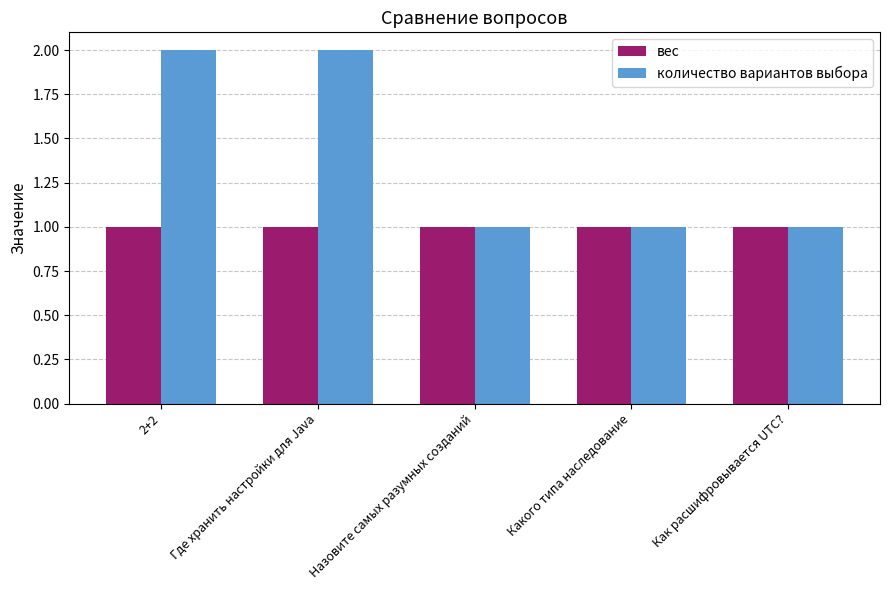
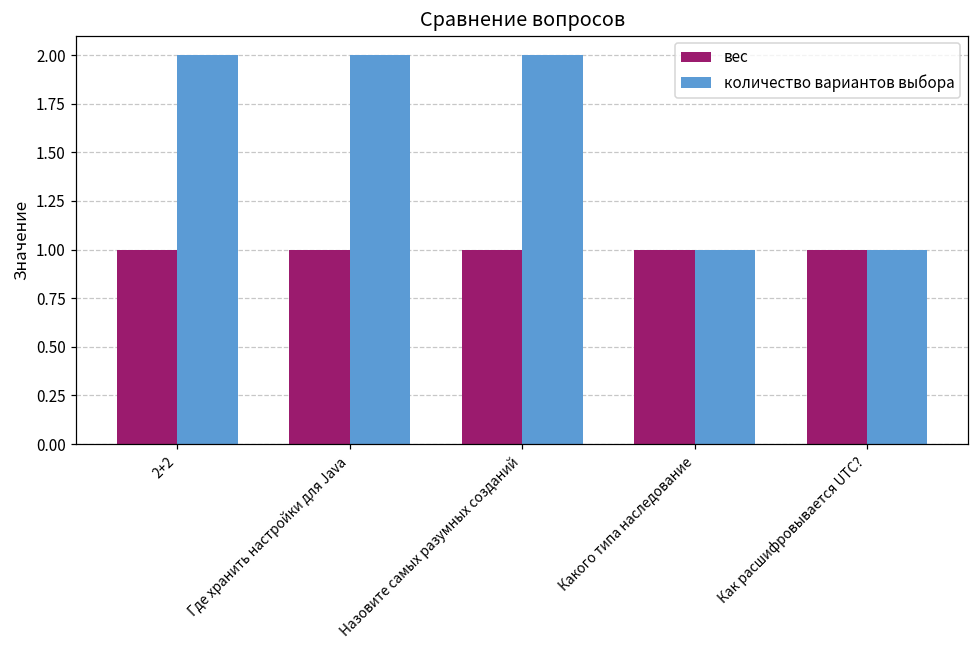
количество вариантов выбора, Назовите самых разумных созданий: 1 -> 2
